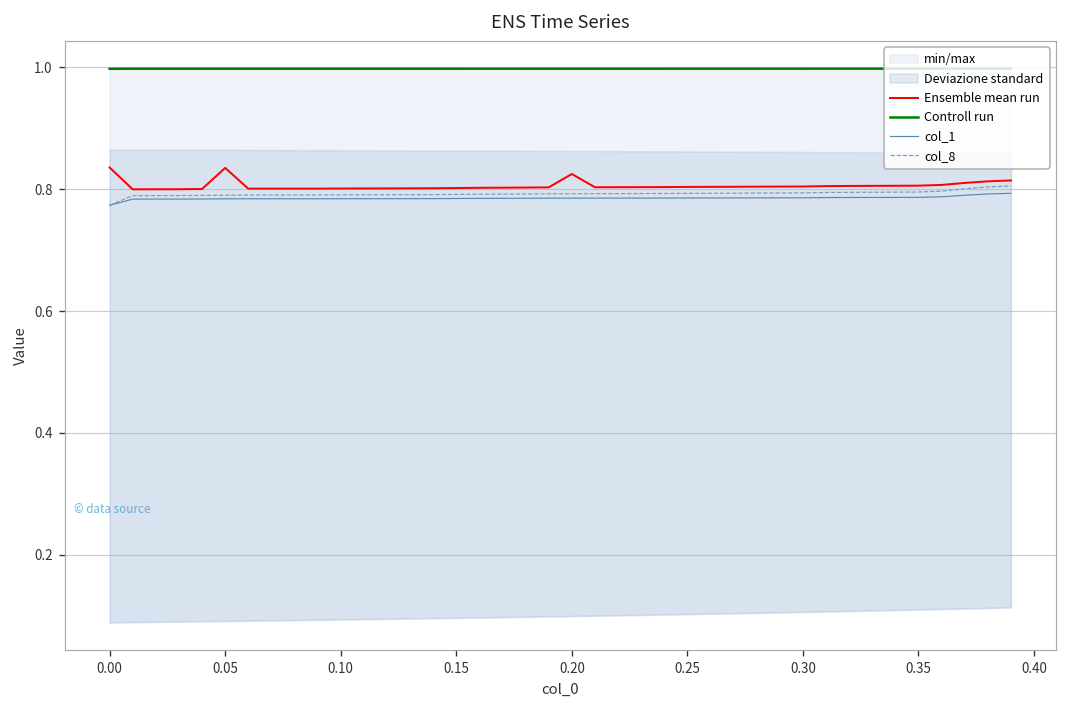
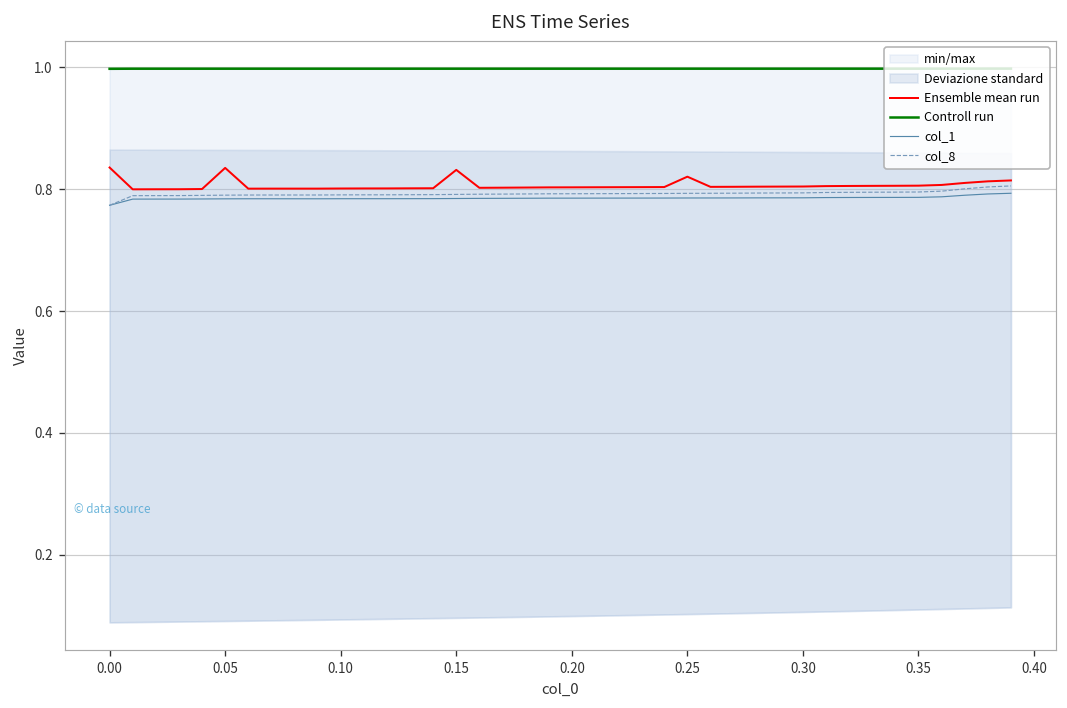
Ensemble mean run, 0.15: 0.80 -> 0.83
Ensemble mean run, 0.20: 0.83 -> 0.80
Ensemble mean run, 0.25: 0.80 -> 0.82
